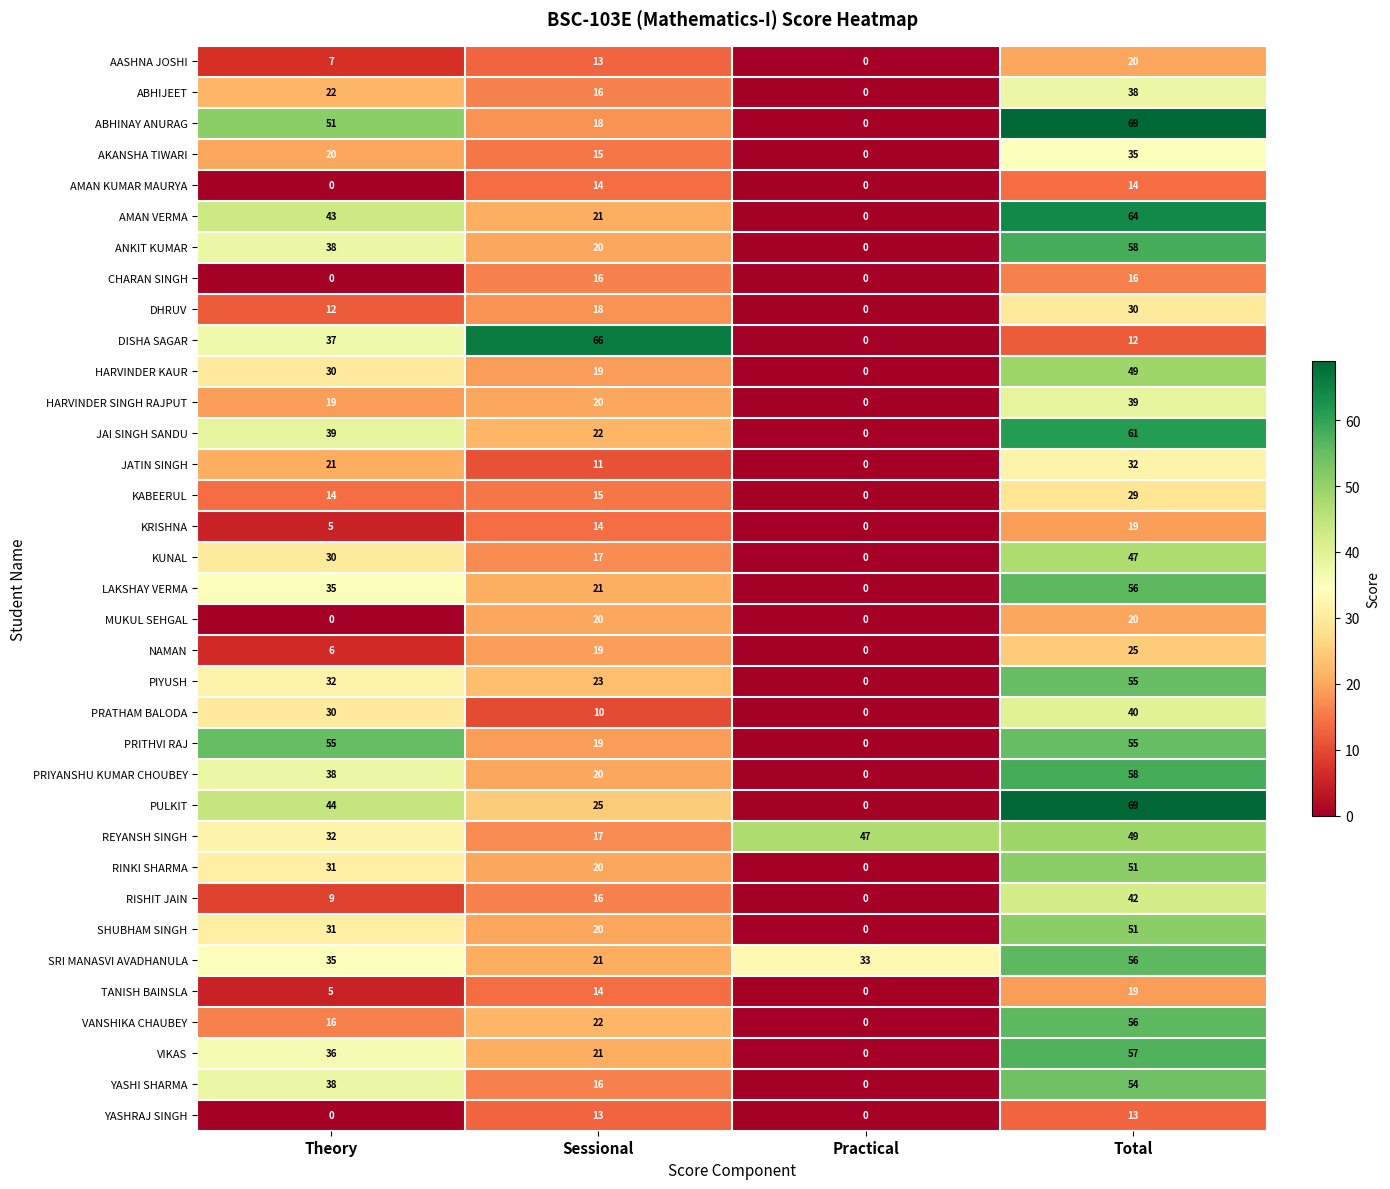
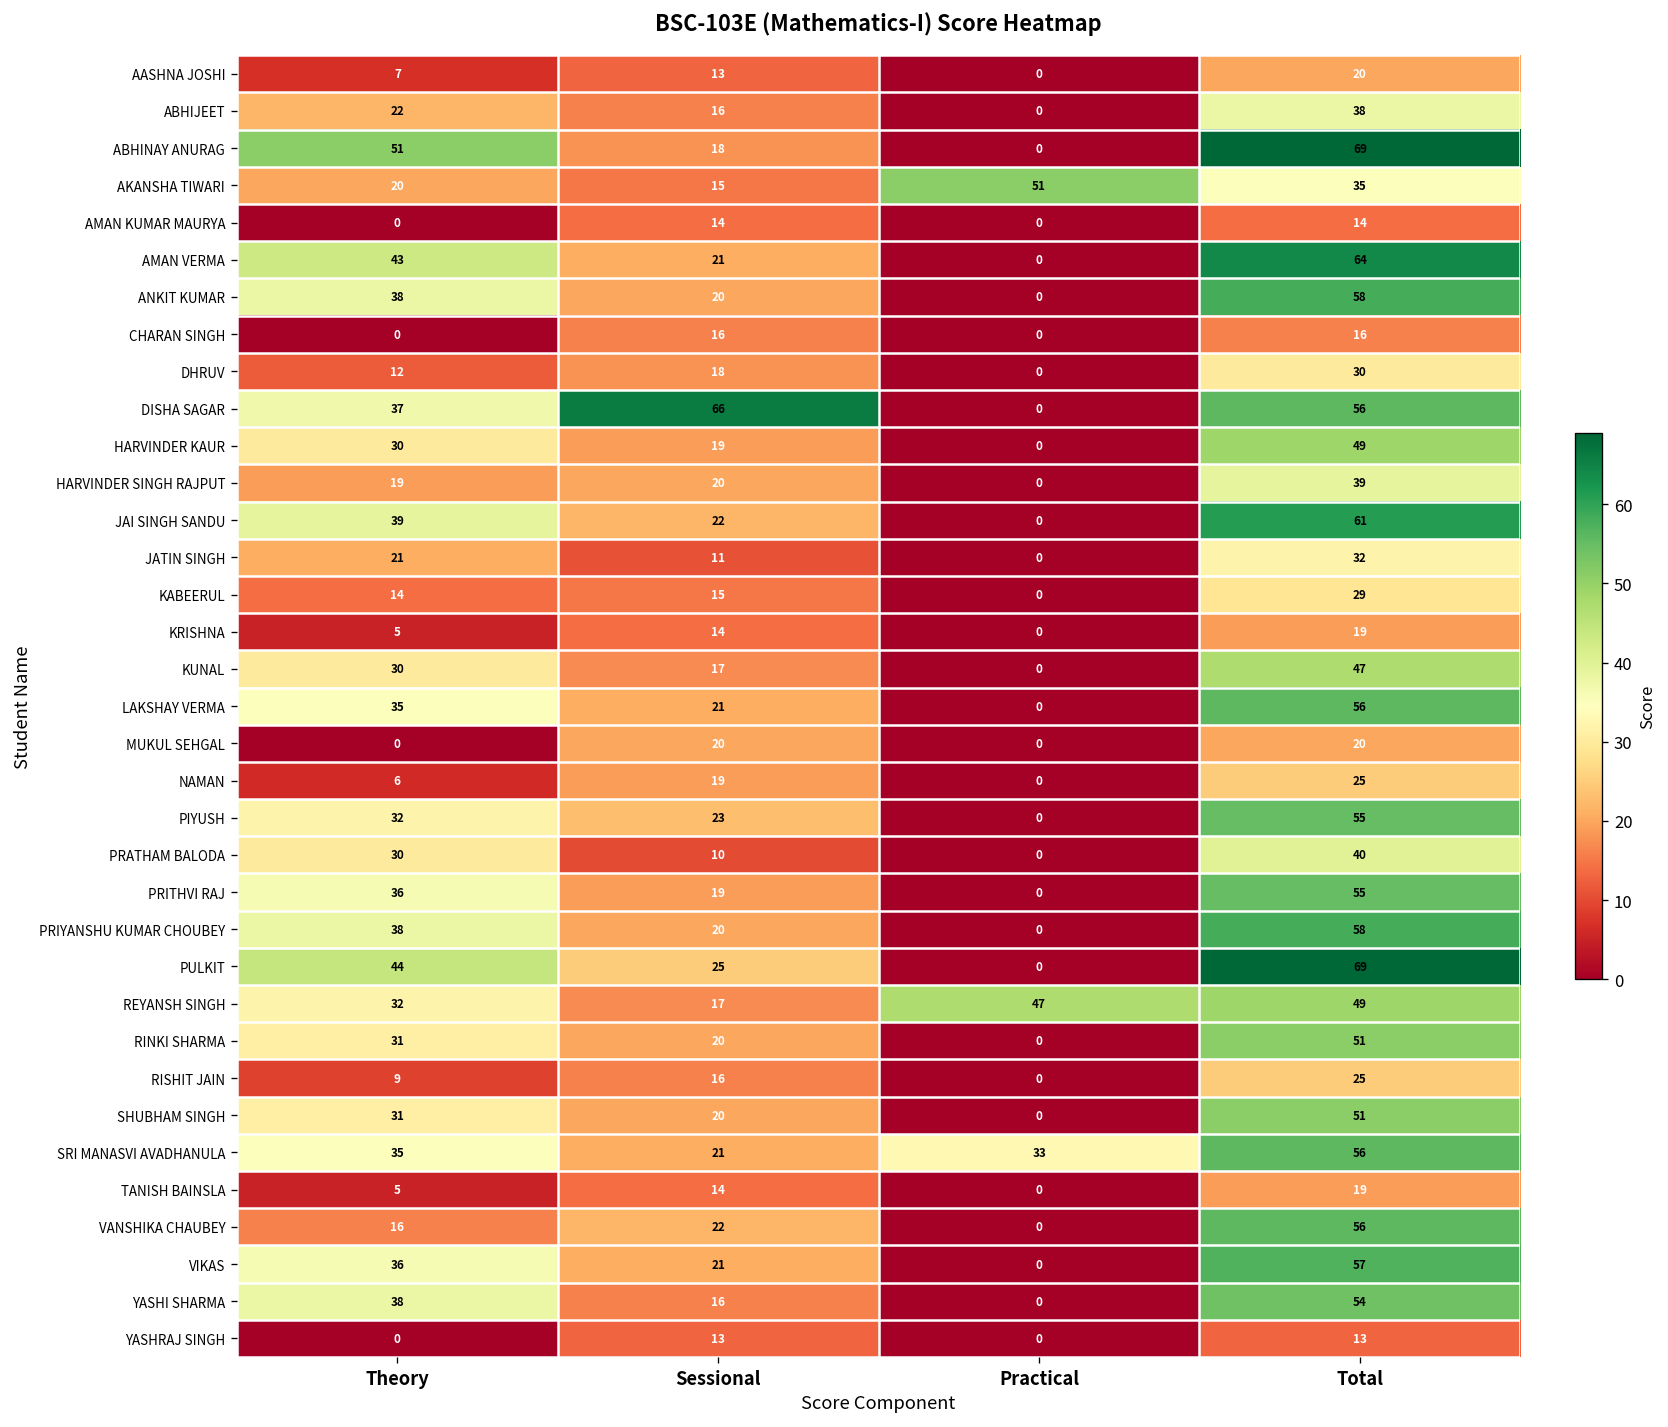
AKANSHA TIWARI, Practical: 0 -> 51
DISHA SAGAR, Total: 12 -> 56
PRITHVI RAJ, Theory: 55 -> 36
RISHIT JAIN, Total: 42 -> 25
